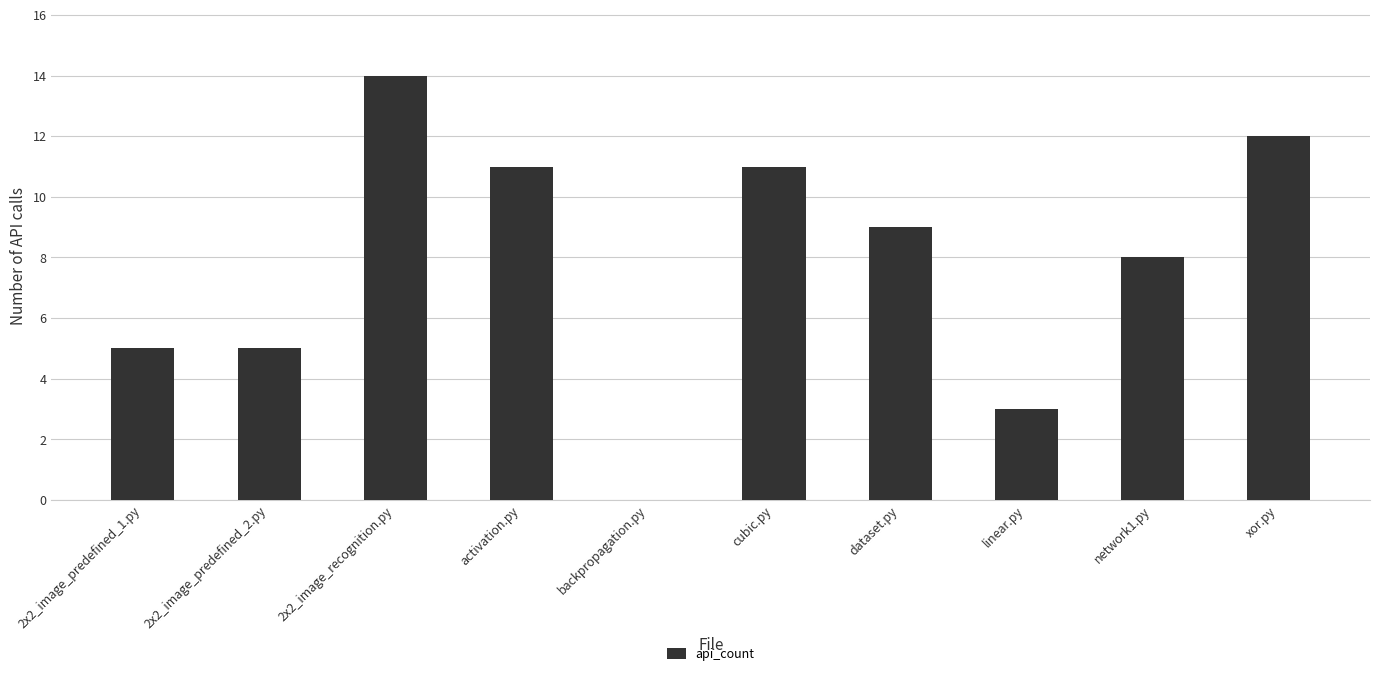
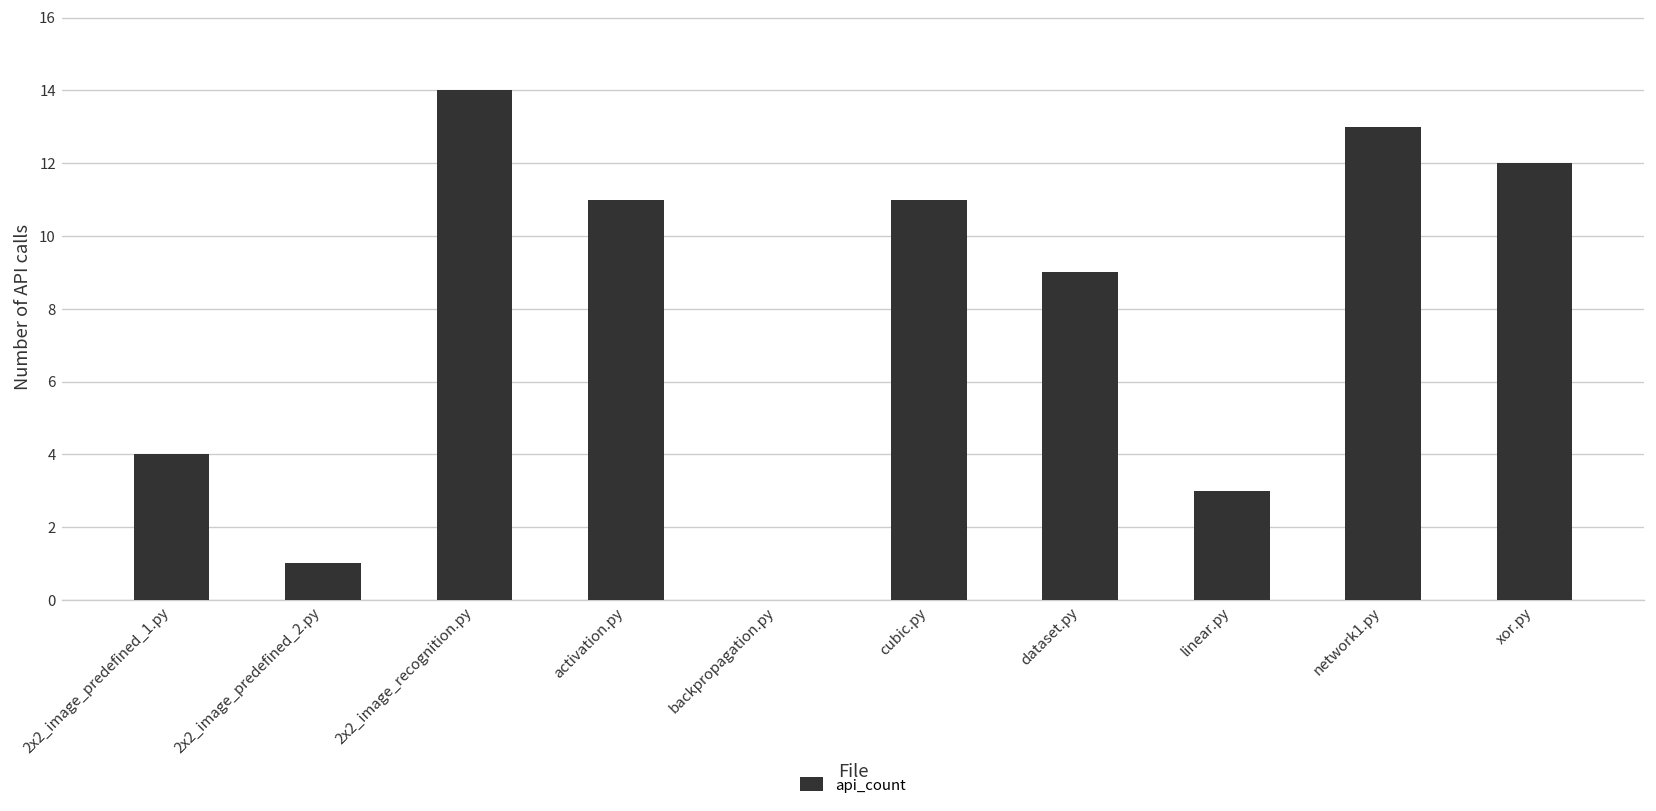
2x2_image_predefined_1.py: 5 -> 4
2x2_image_predefined_2.py: 5 -> 1
network1.py: 8 -> 13
